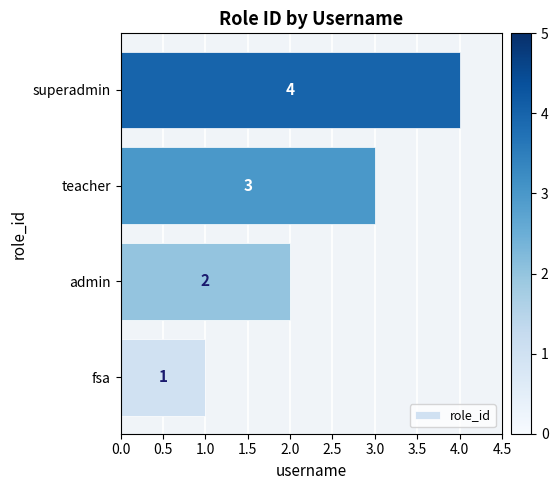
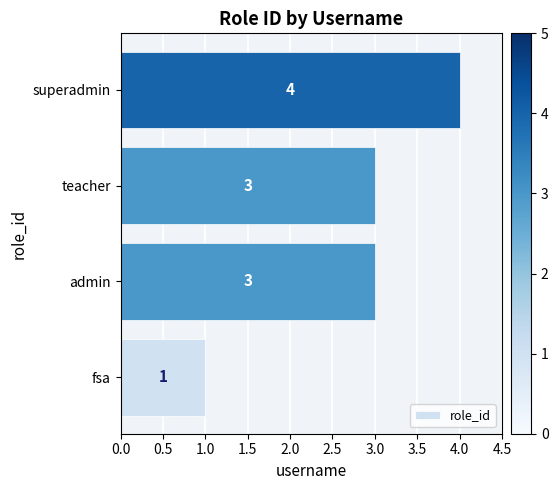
admin: 2 -> 3
